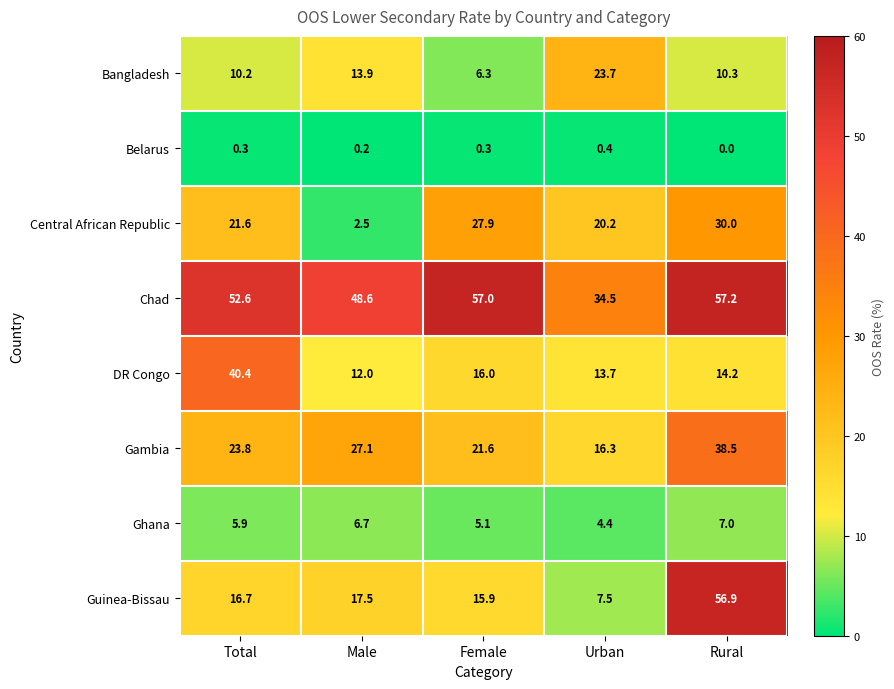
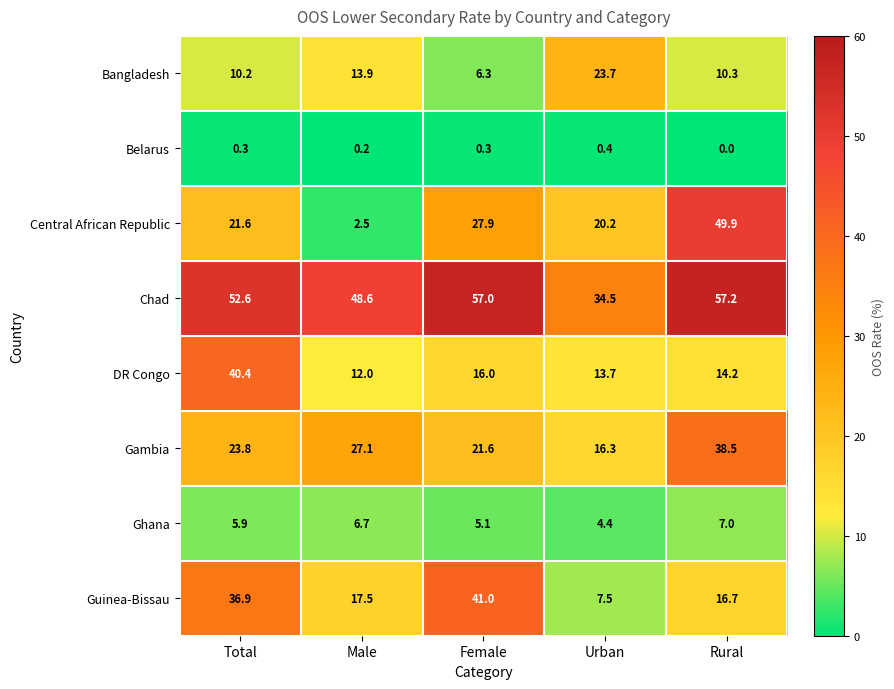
Central African Republic, Rural: 30.0 -> 49.9
Guinea-Bissau, Total: 16.7 -> 36.9
Guinea-Bissau, Female: 15.9 -> 41.0
Guinea-Bissau, Rural: 56.9 -> 16.7
